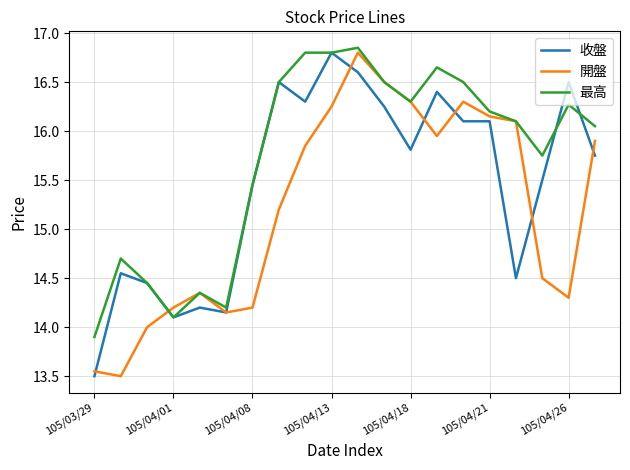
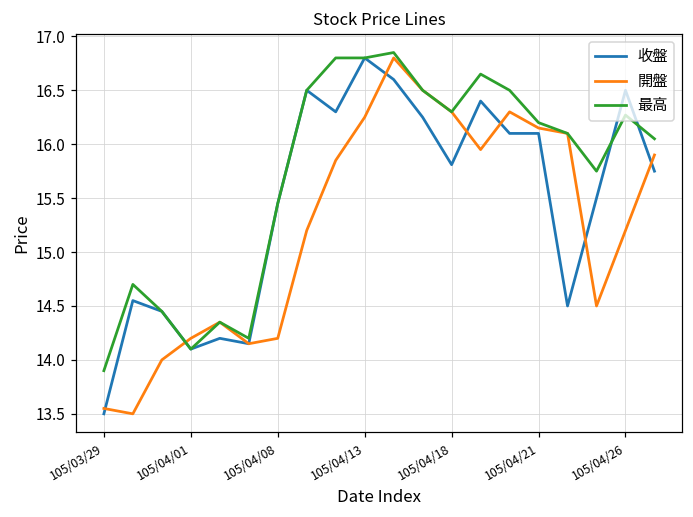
開盤, 105/04/26: 14.3 -> 15.2
